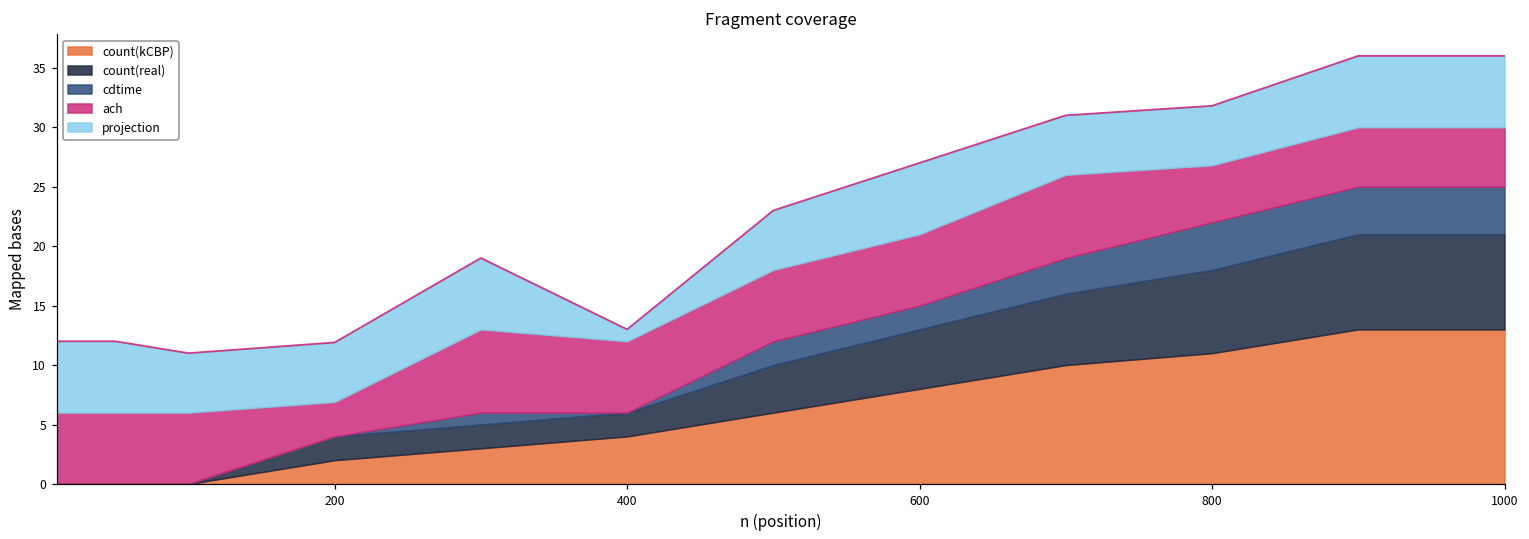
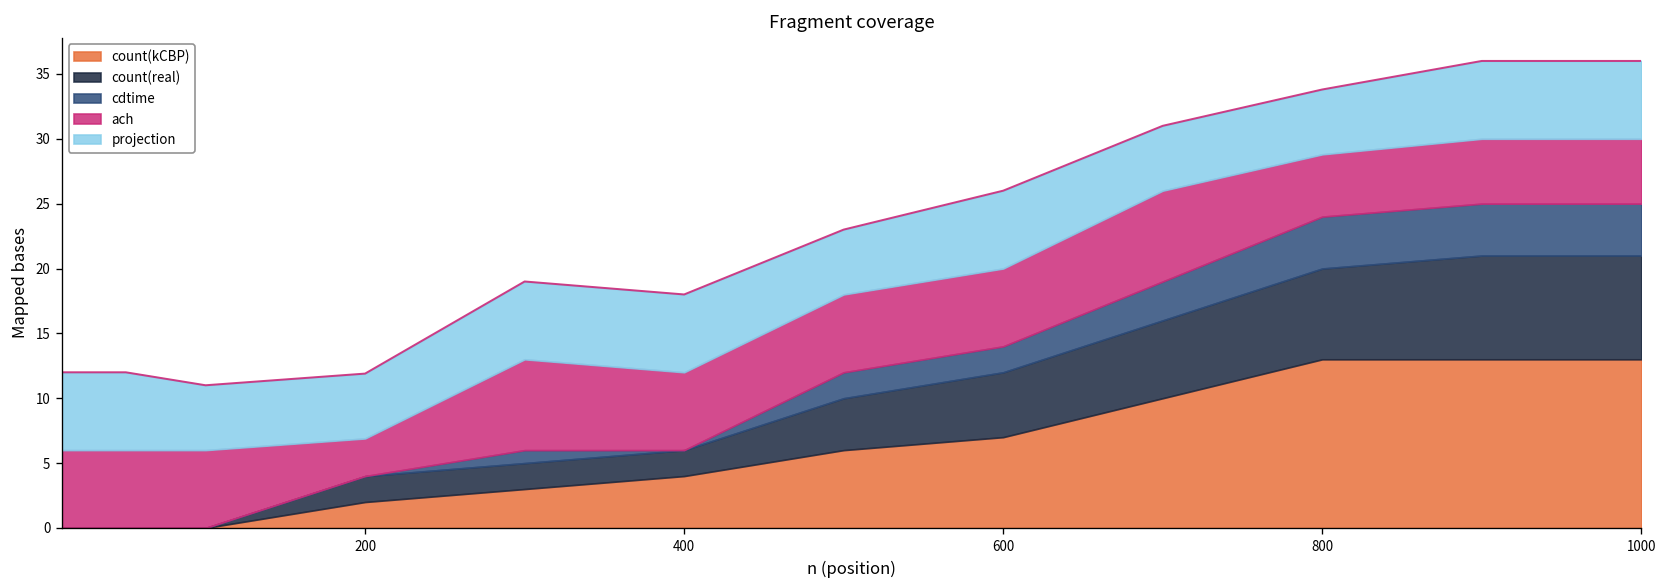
projection, 400: 1 -> 6
count(kCBP), 600: 8 -> 7
count(kCBP), 800: 11 -> 13
